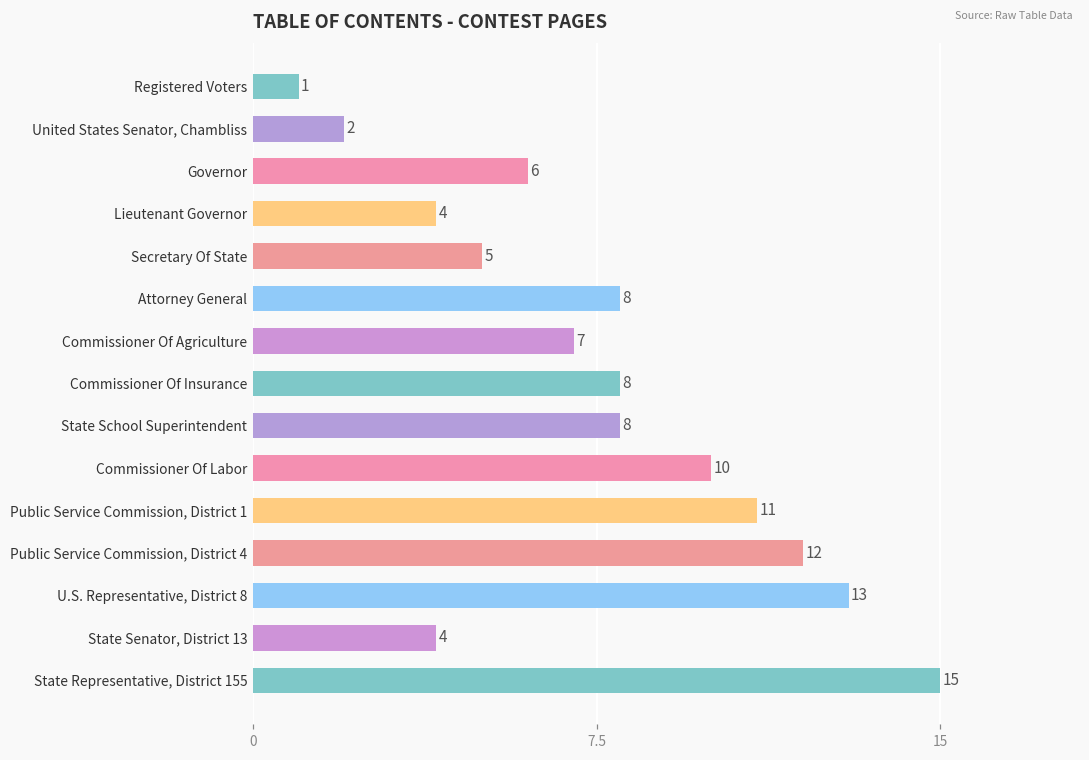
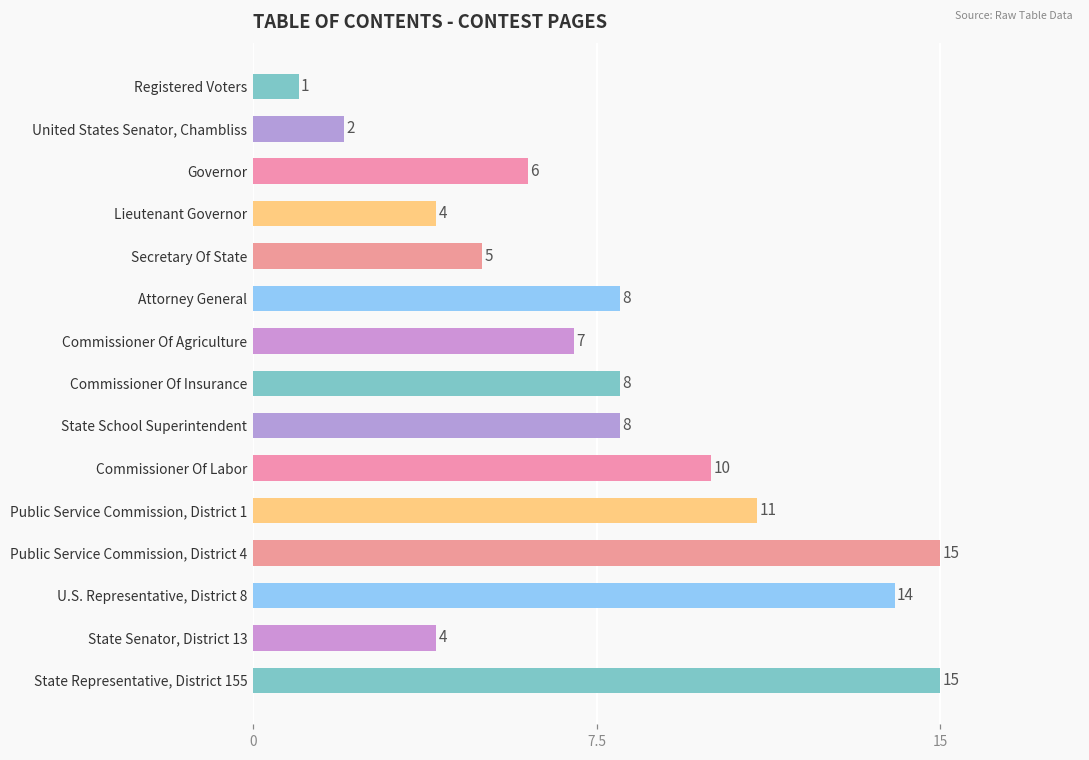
Public Service Commission, District 4: 12 -> 15
U.S. Representative, District 8: 13 -> 14
